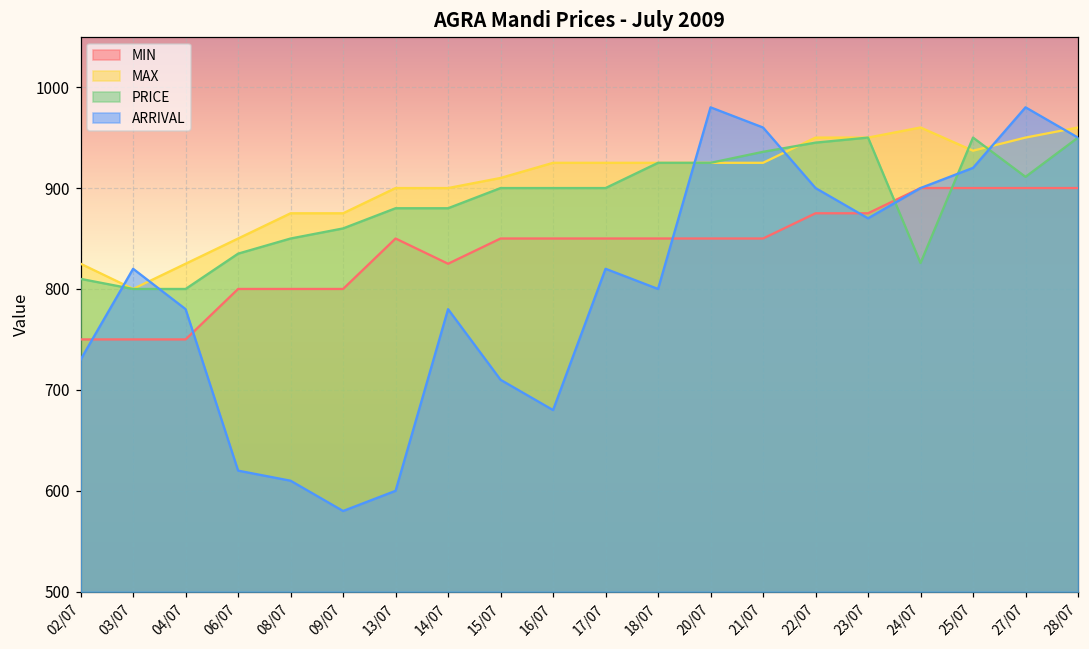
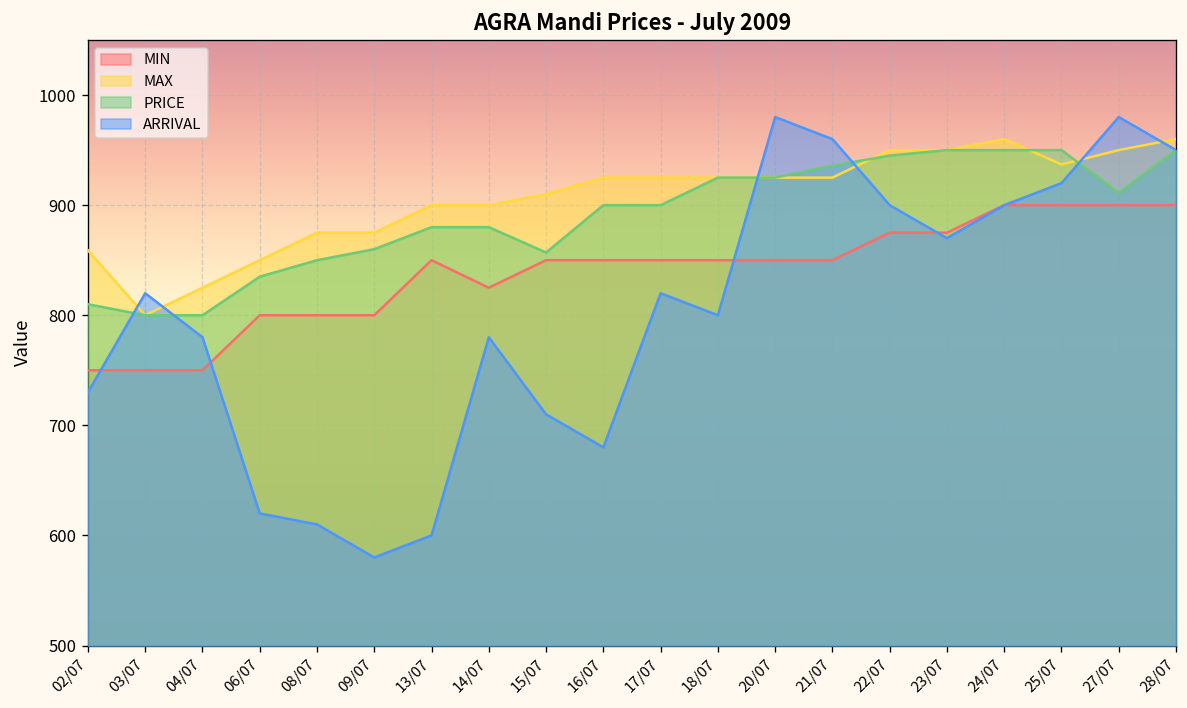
MAX, 02/07: 830 -> 860
PRICE, 15/07: 900 -> 860
PRICE, 24/07: 830 -> 950
